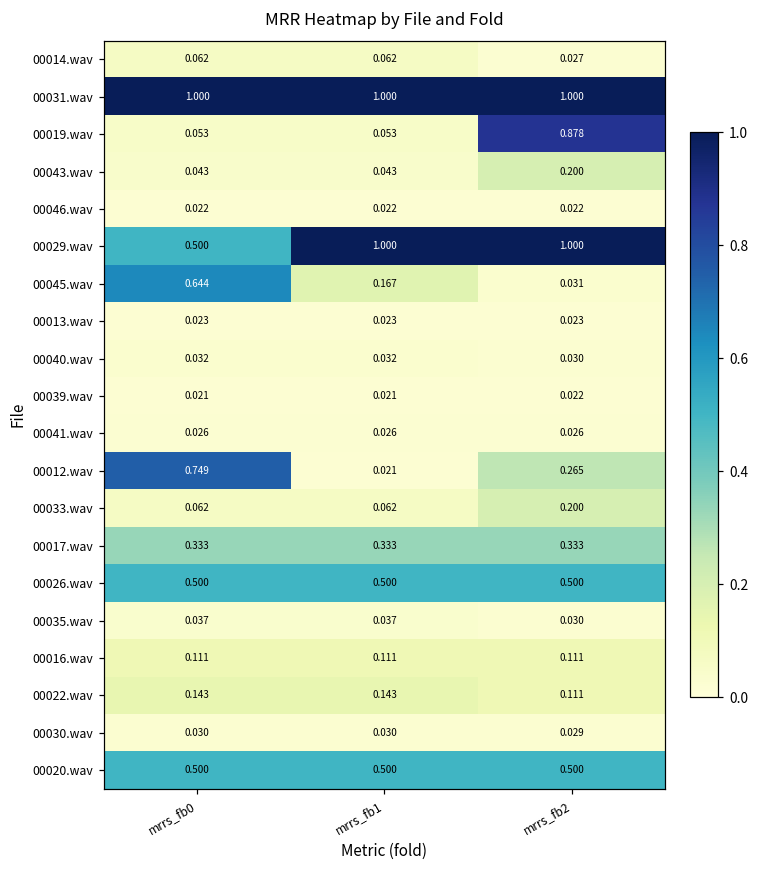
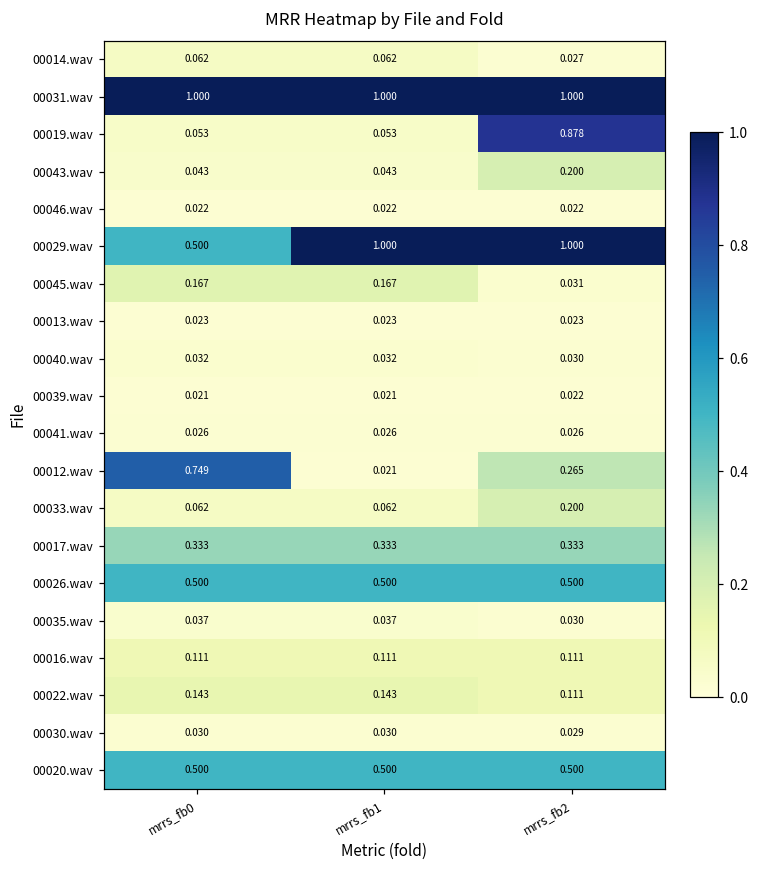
00045.wav, mrrs_fb0: 0.644 -> 0.167
